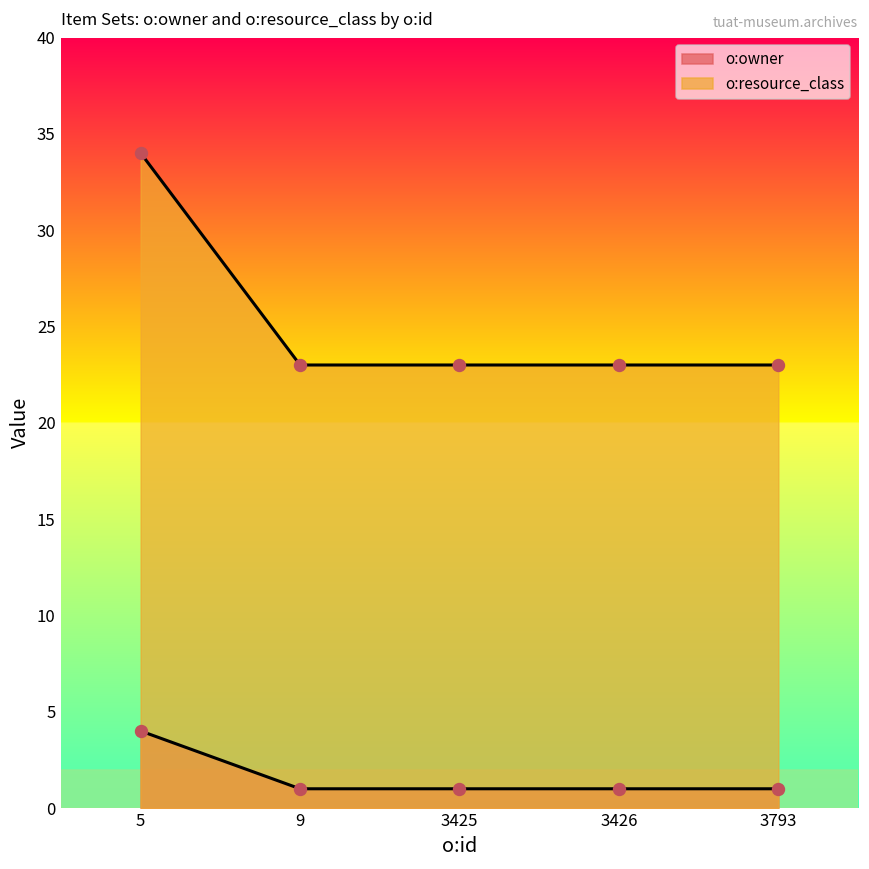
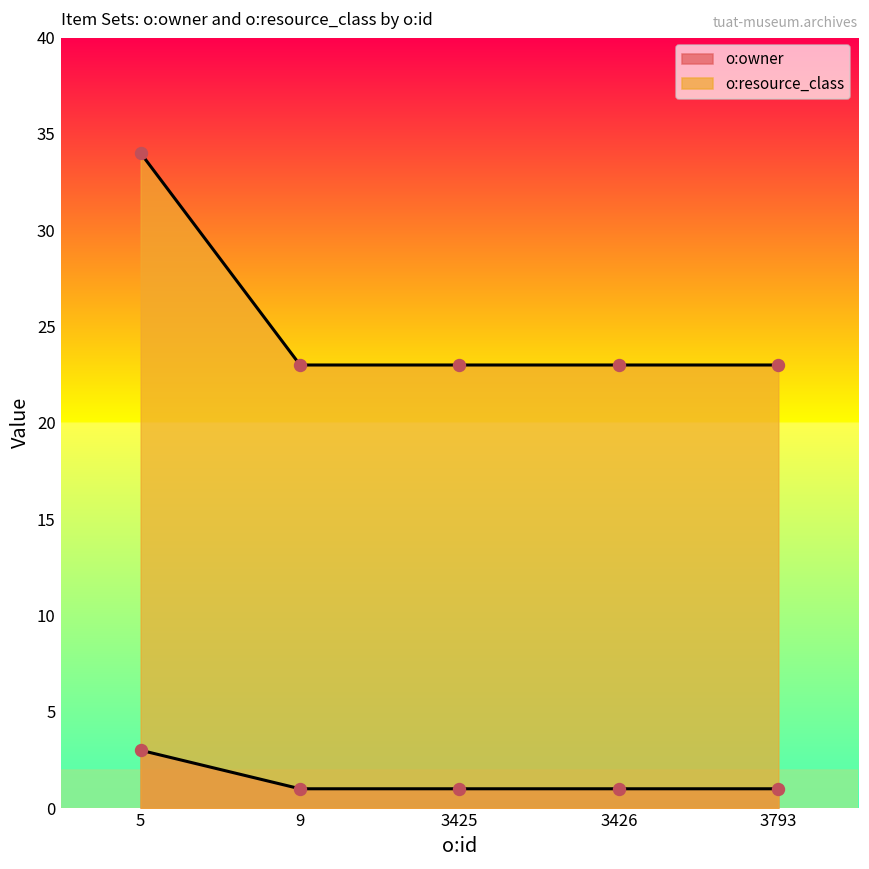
o:owner, 5: 4 -> 3
